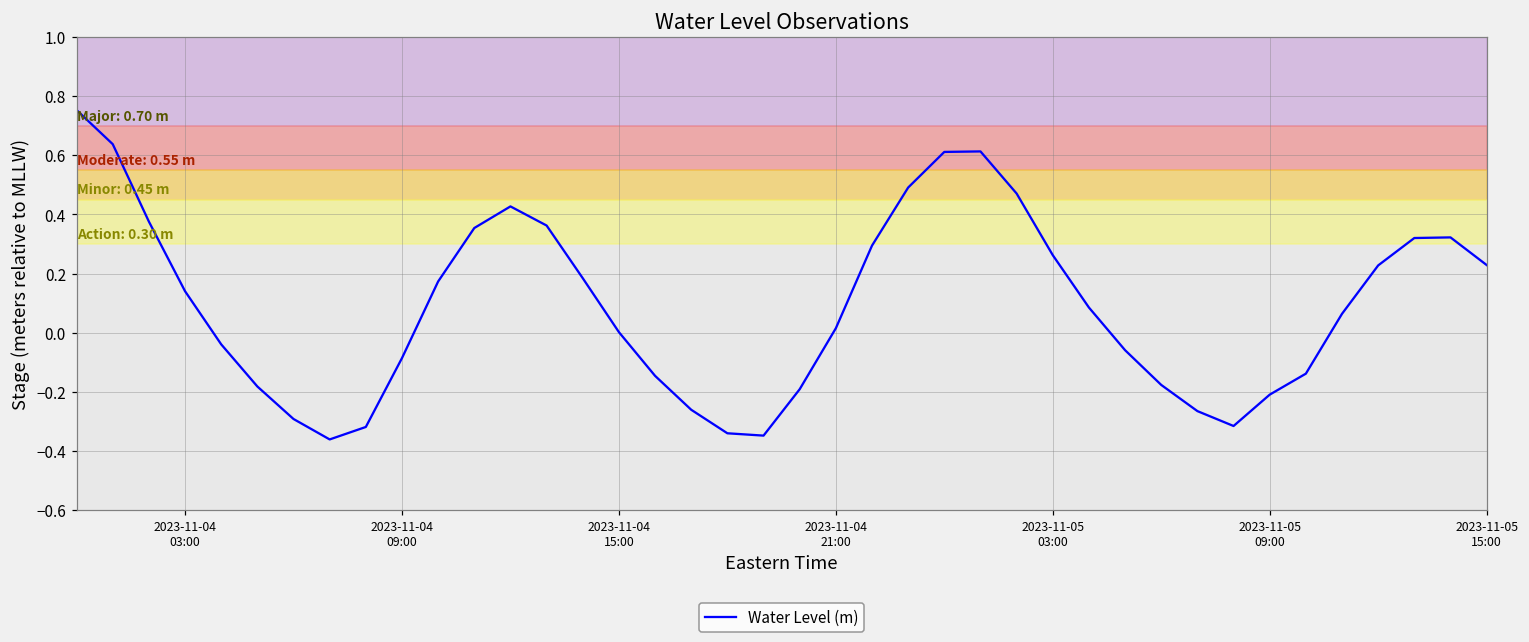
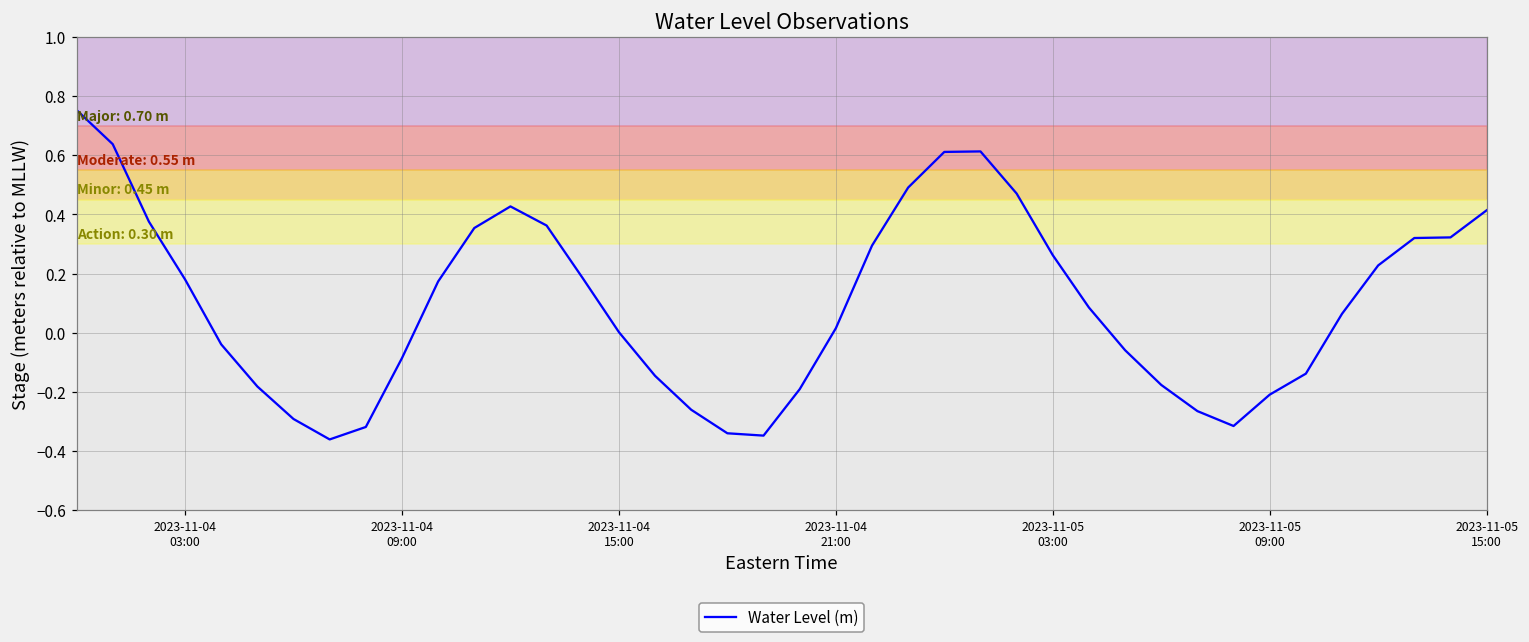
2023-11-04 03:00: 0.14 -> 0.18
2023-11-05 15:00: 0.23 -> 0.41
